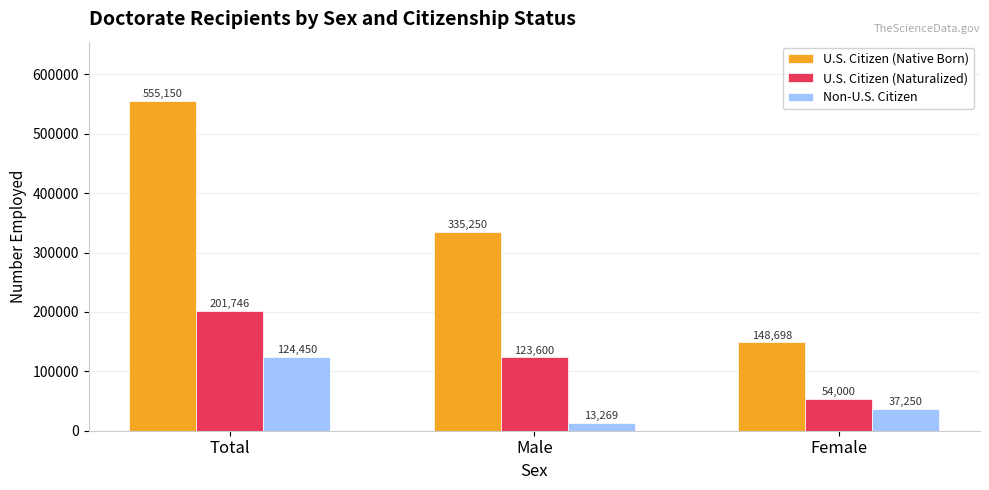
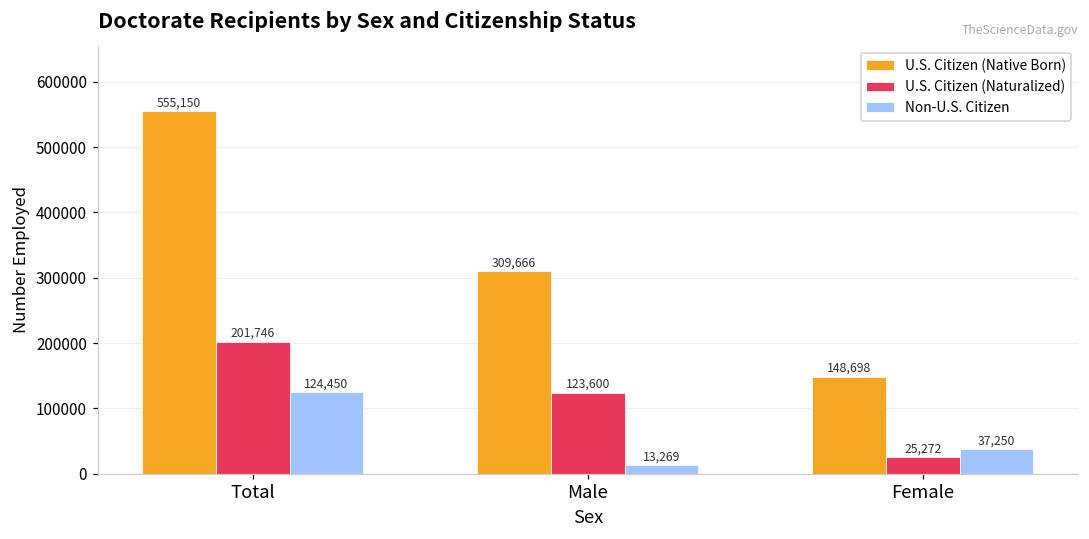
U.S. Citizen (Native Born), Male: 335,250 -> 309,666
U.S. Citizen (Naturalized), Female: 54,000 -> 25,272
